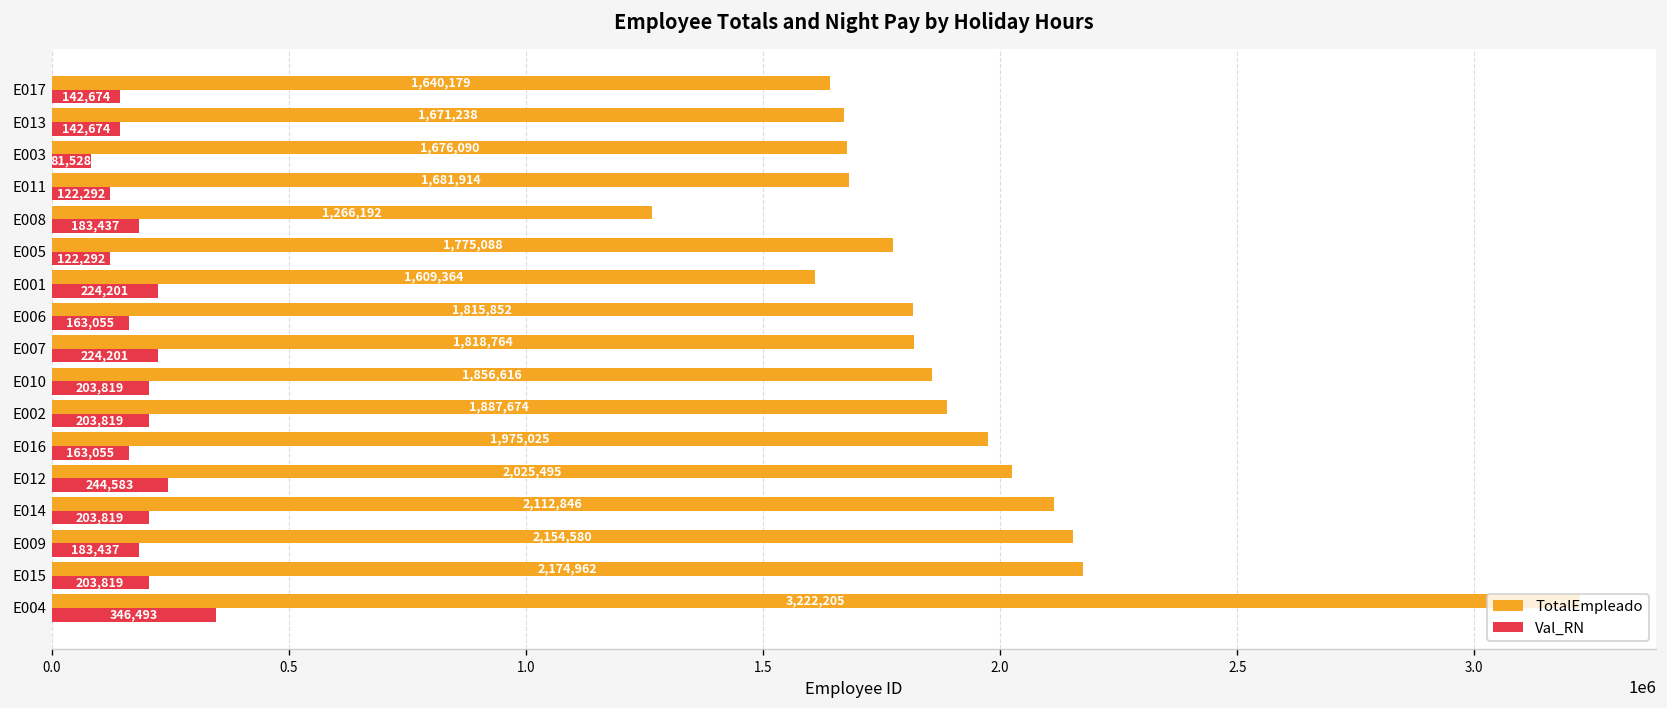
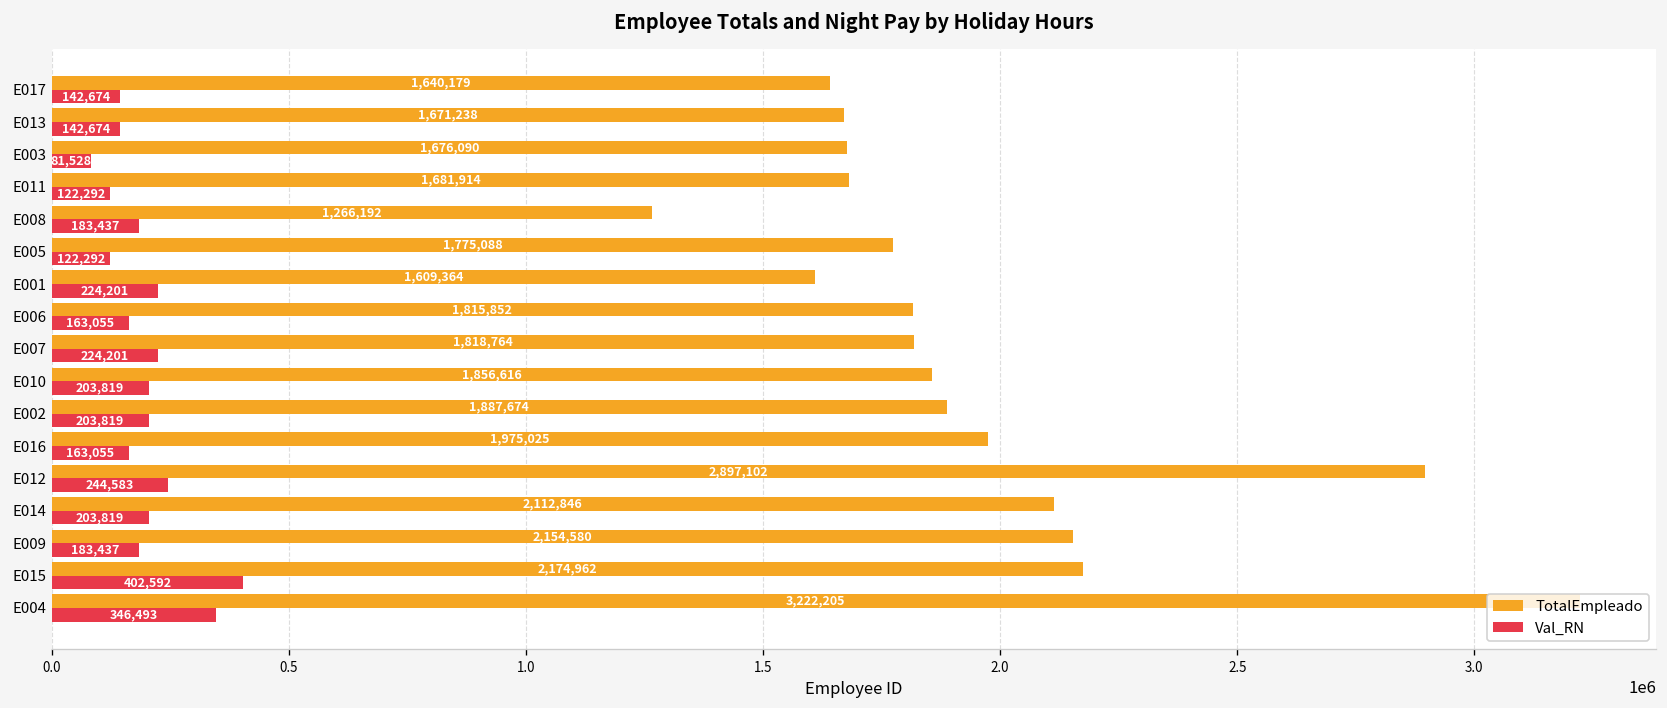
TotalEmpleado, E012: 2,025,495 -> 2,897,102
Val_RN, E015: 203,819 -> 402,592
